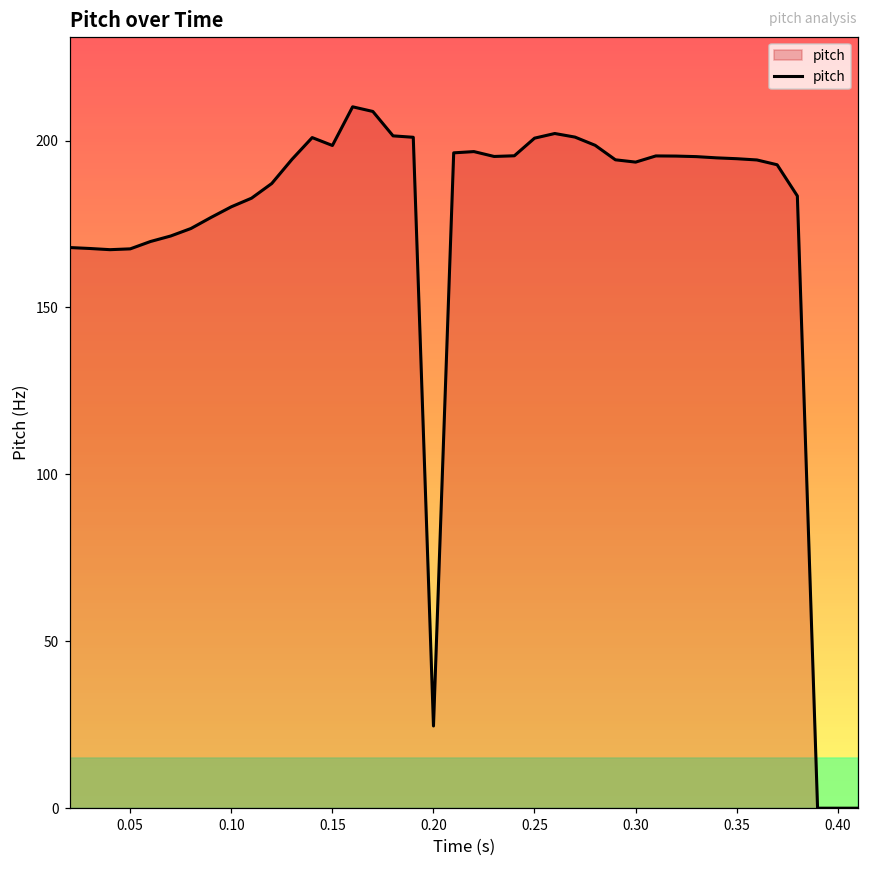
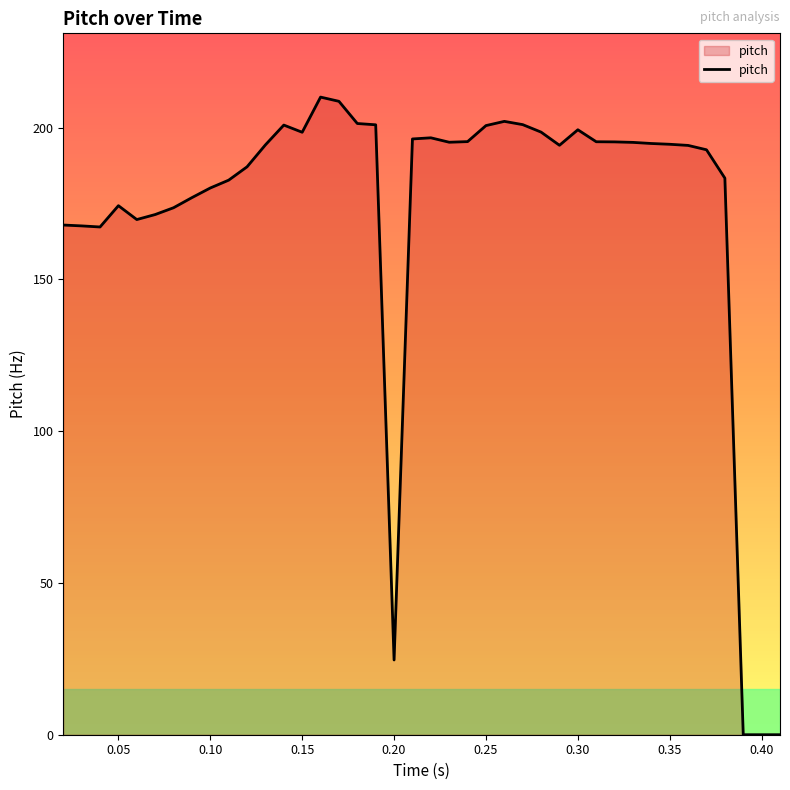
0.05: 168 -> 174
0.30: 194 -> 199
